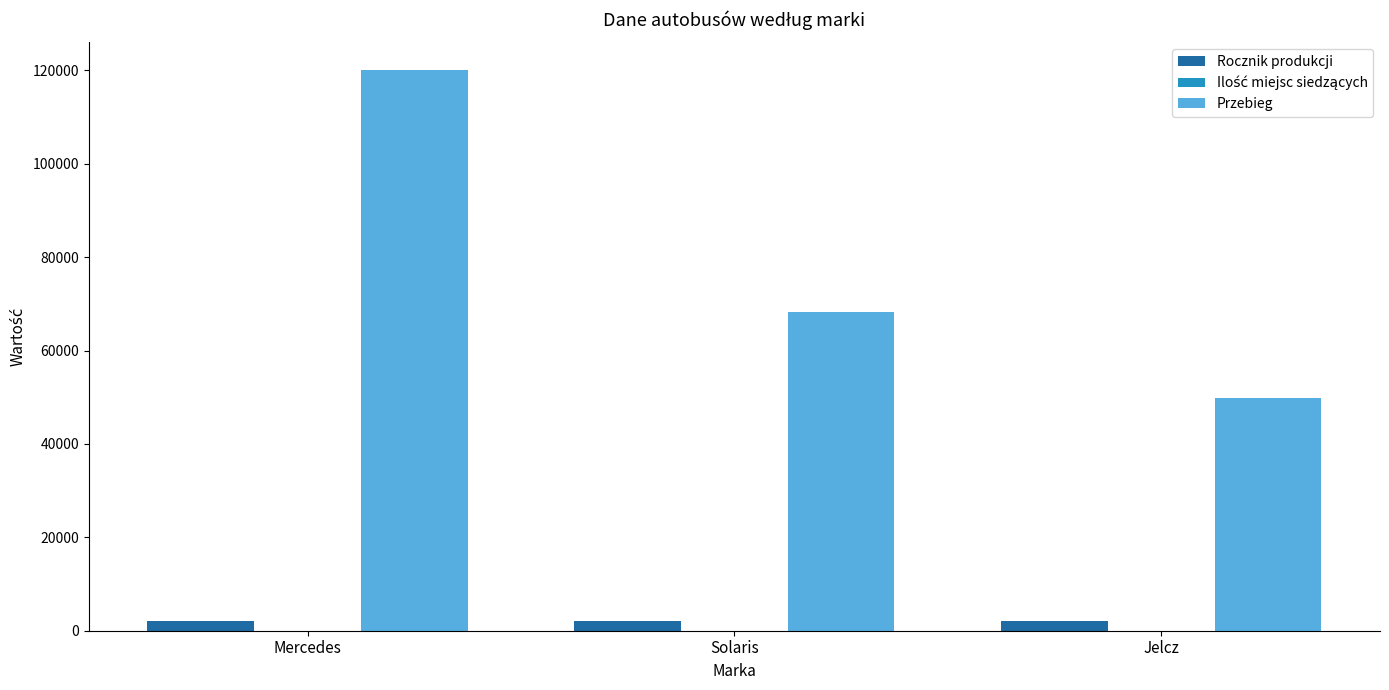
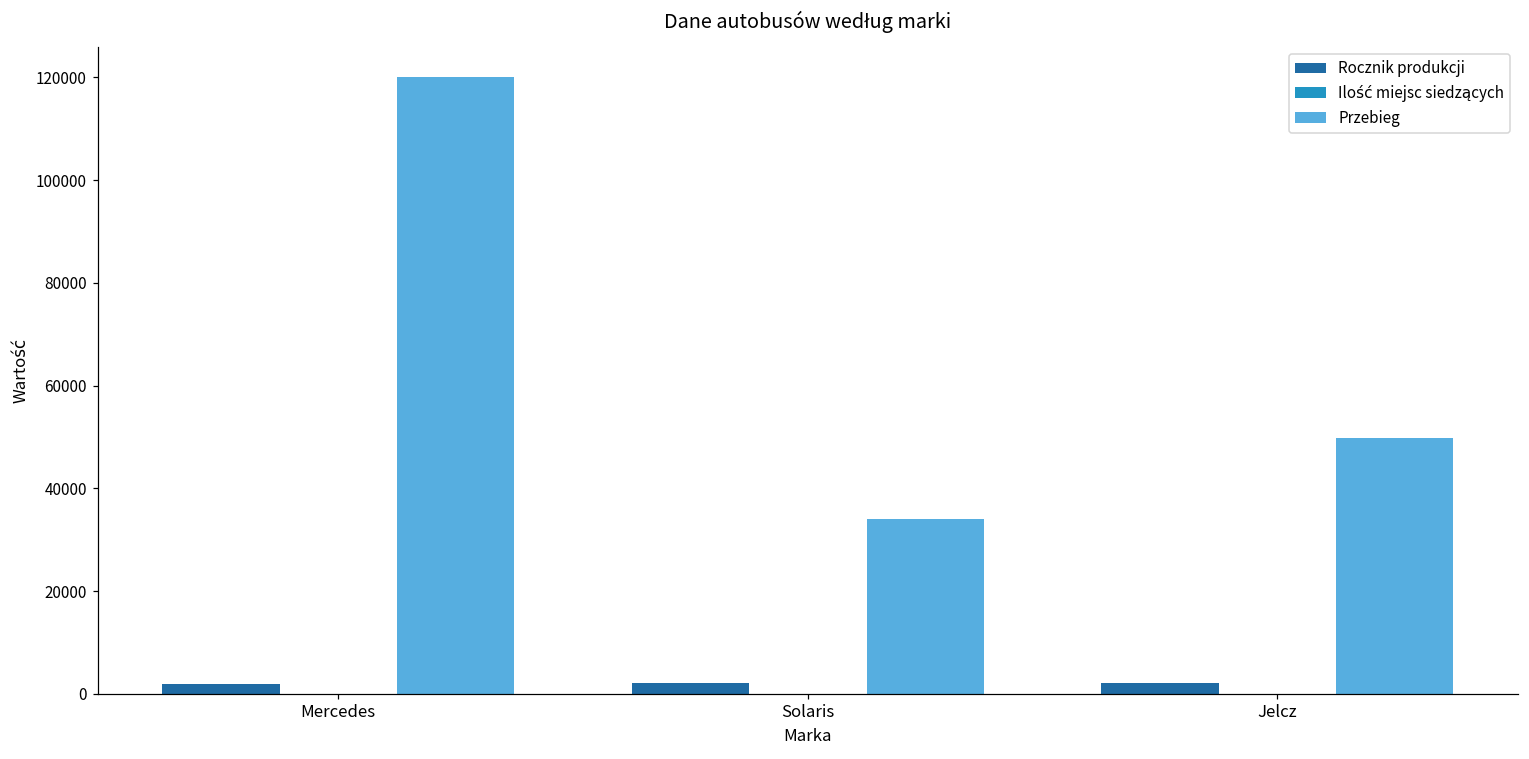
Przebieg, Solaris: 68000 -> 34000
